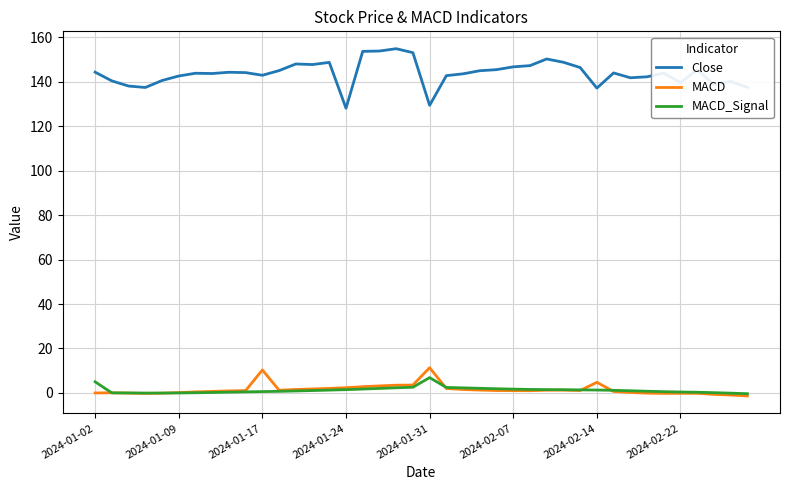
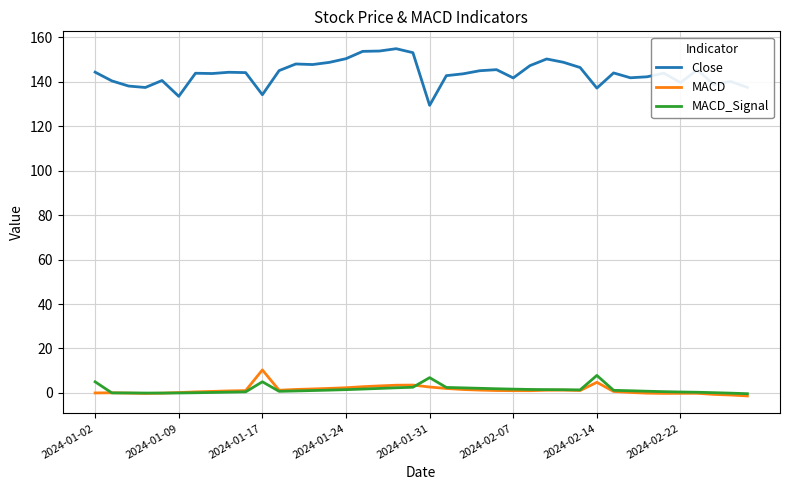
Close, 2024-01-09: 143 -> 133
Close, 2024-01-17: 143 -> 134
MACD_Signal, 2024-01-17: 1 -> 5
Close, 2024-01-24: 128 -> 150
MACD, 2024-01-31: 11 -> 3
Close, 2024-02-07: 147 -> 142
MACD_Signal, 2024-02-14: 1 -> 8
